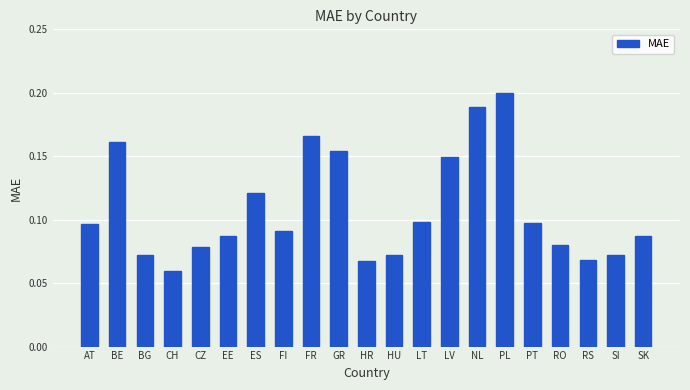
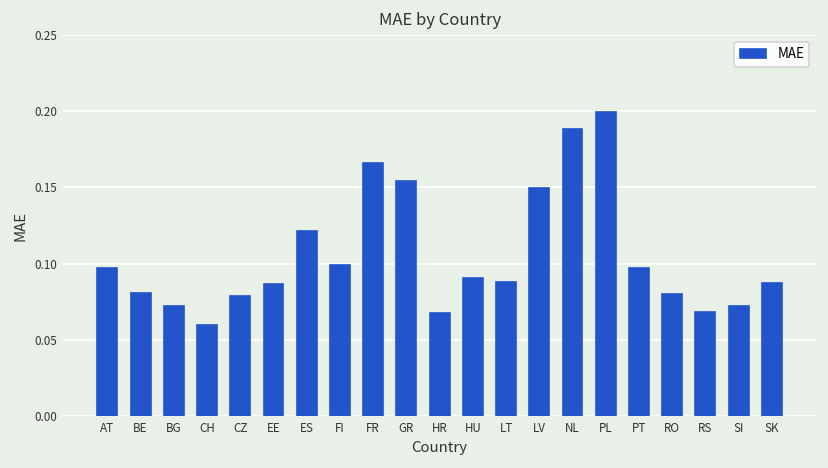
BE: 0.162 -> 0.081
FI: 0.091 -> 0.099
HU: 0.072 -> 0.090
LT: 0.098 -> 0.088
